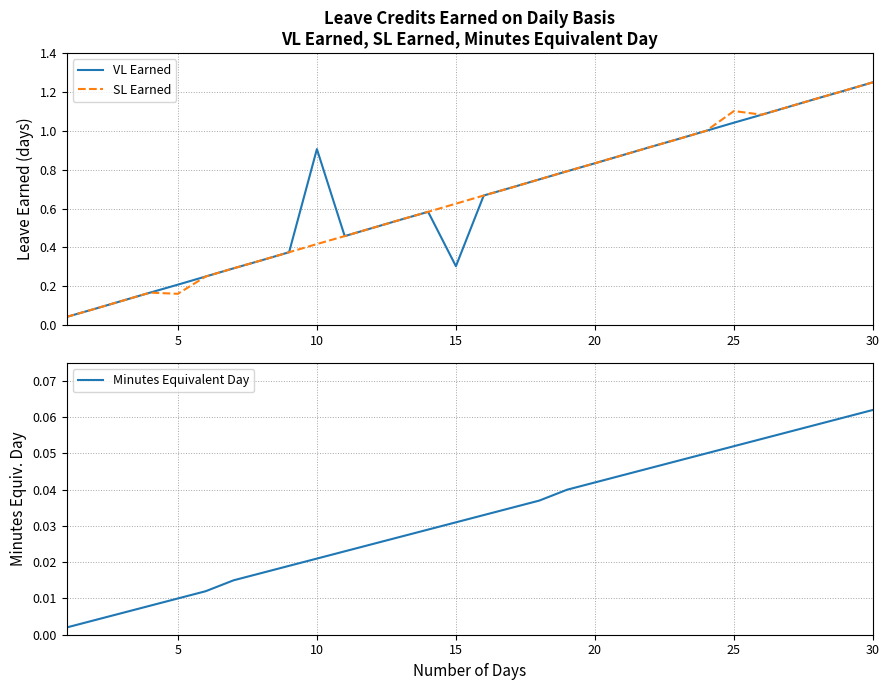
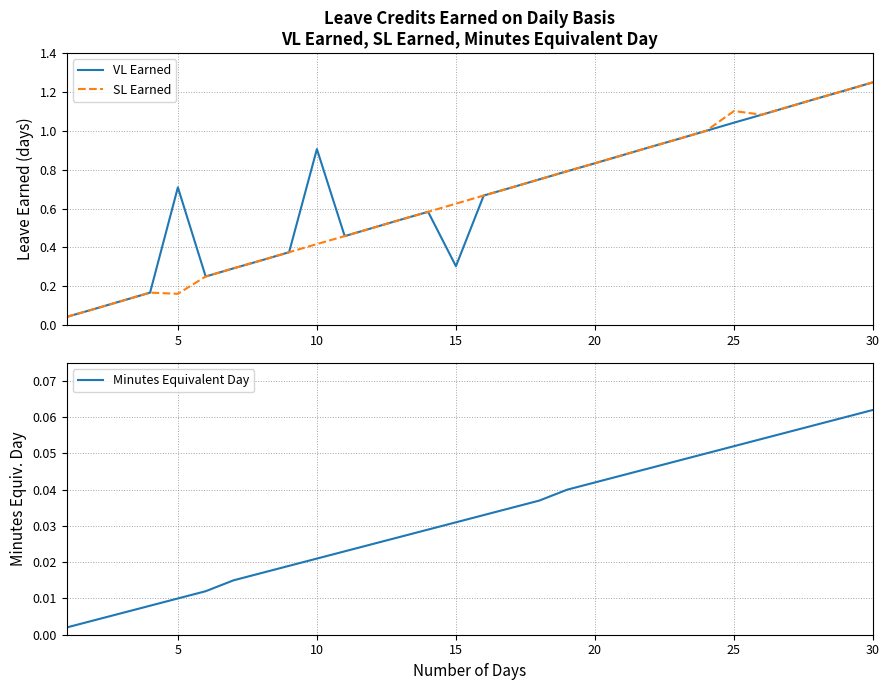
Leave Credits Earned on Daily Basis VL Earned, SL Earned, Minutes Equivalent Day, VL Earned, 5: 0.21 -> 0.71
